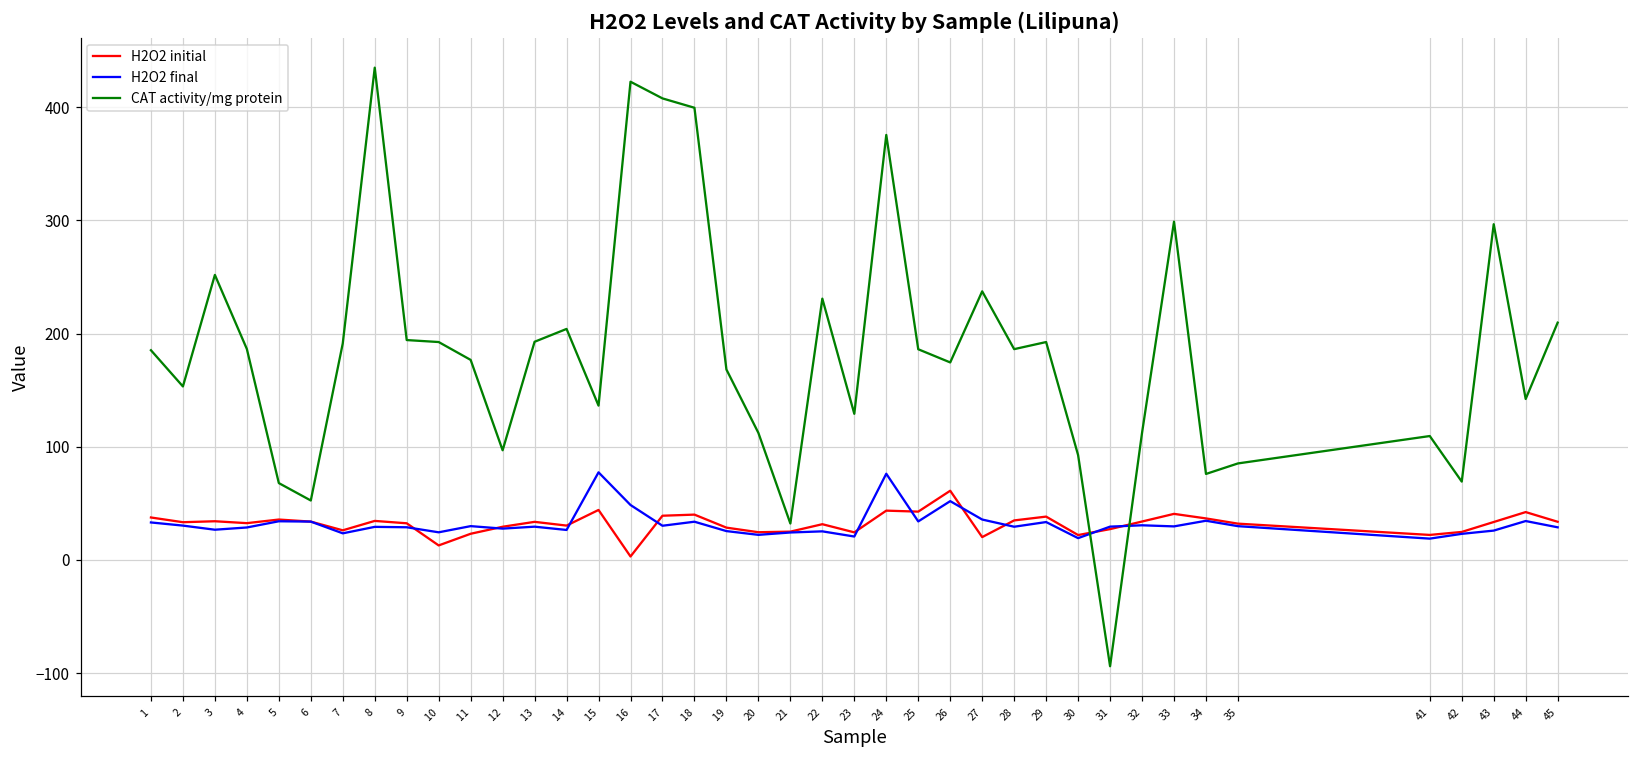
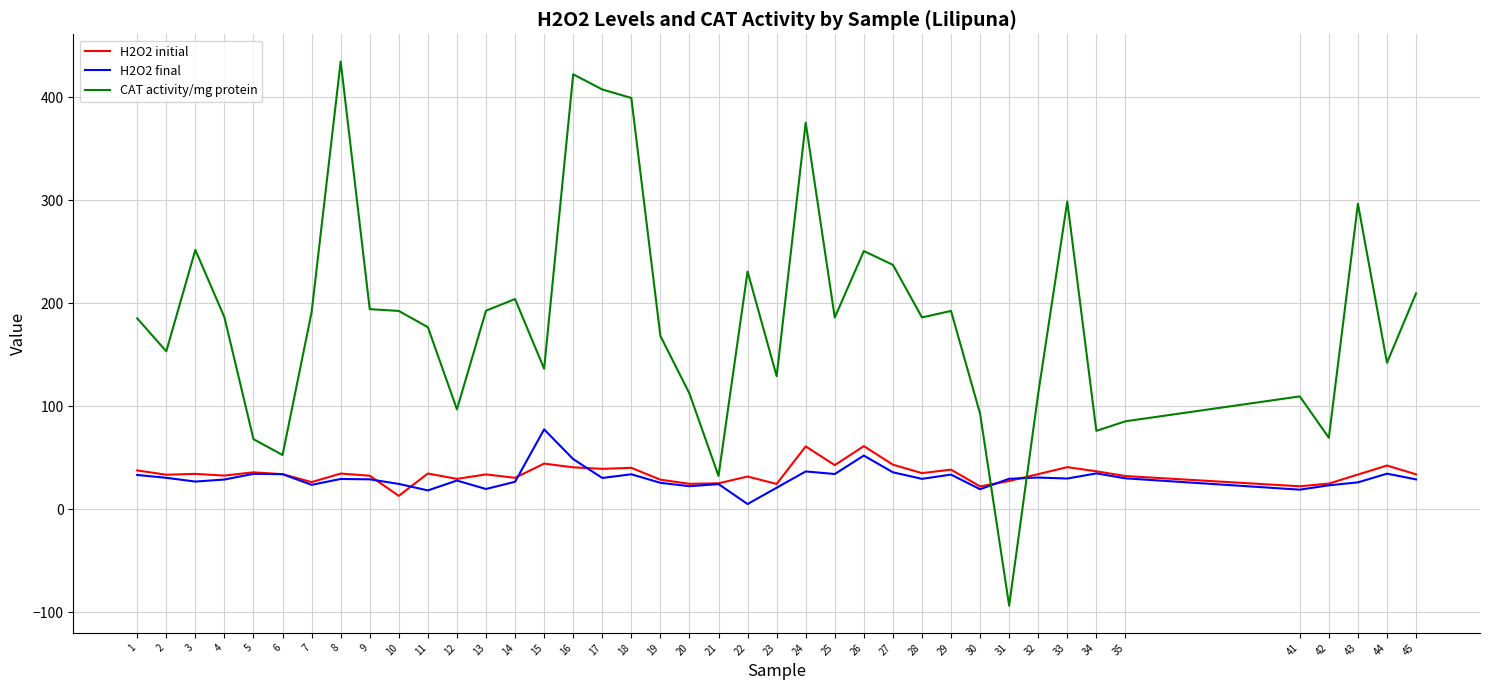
H2O2 initial, 11: 23 -> 35
H2O2 final, 11: 30 -> 18
H2O2 final, 13: 29 -> 20
H2O2 initial, 16: 3 -> 41
H2O2 final, 22: 25 -> 5
H2O2 initial, 24: 44 -> 61
H2O2 final, 24: 76 -> 37
CAT activity/mg protein, 26: 175 -> 251
H2O2 initial, 27: 20 -> 43
